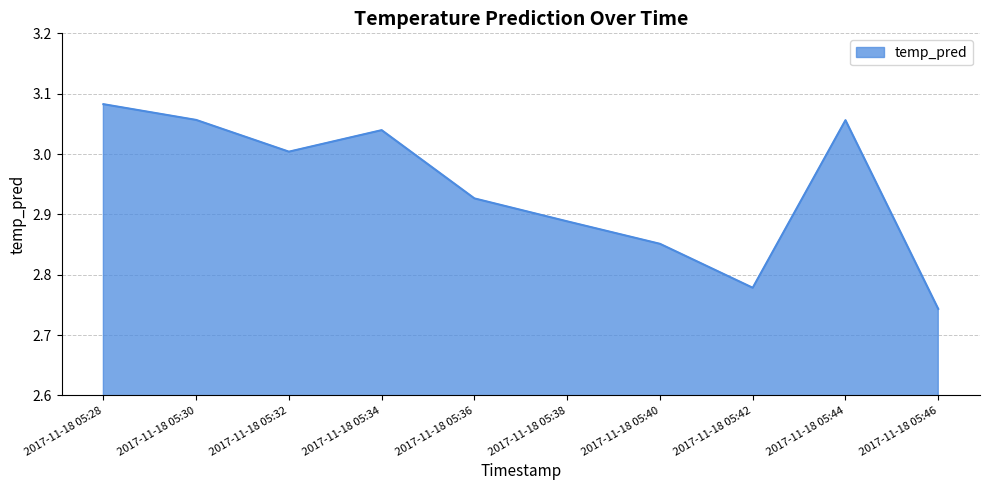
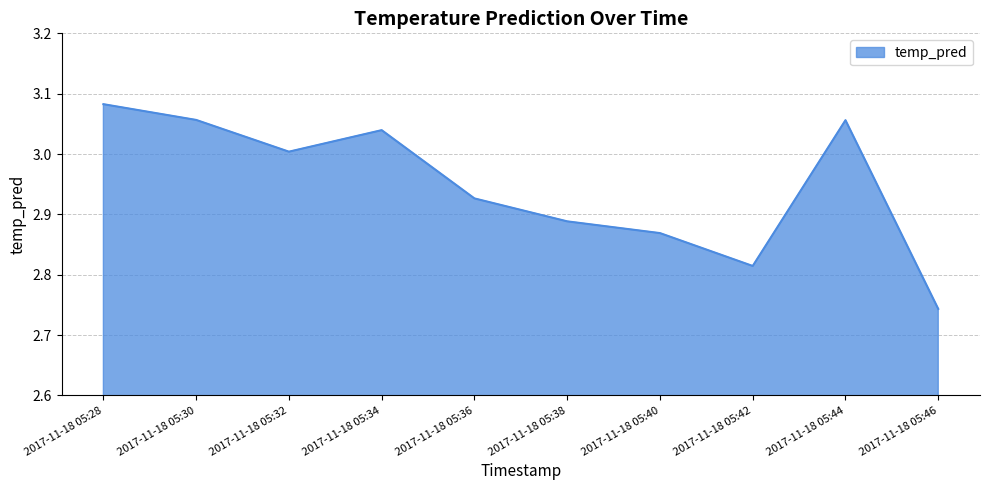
2017-11-18 05:40: 2.85 -> 2.87
2017-11-18 05:42: 2.78 -> 2.81
